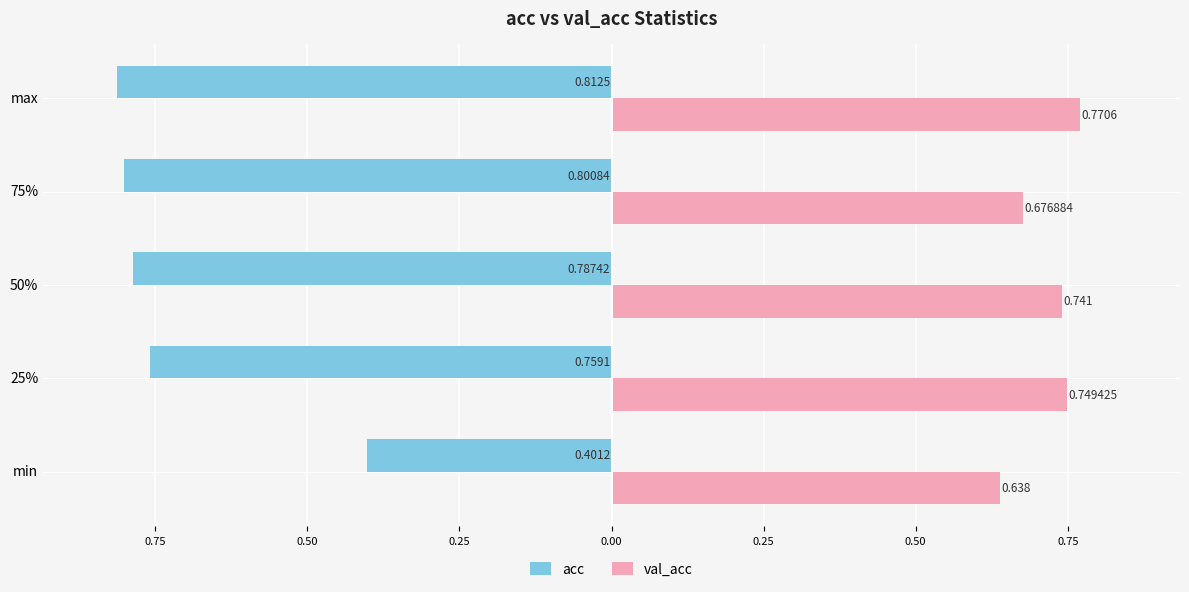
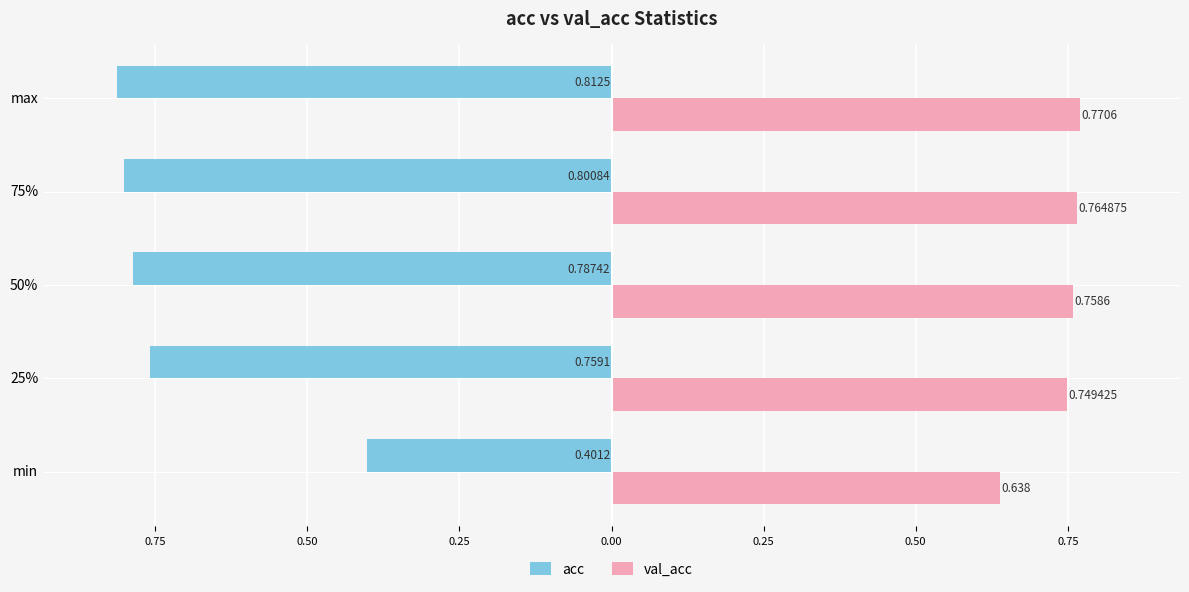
val_acc, 75%: 0.676884 -> 0.764875
val_acc, 50%: 0.741 -> 0.7586
